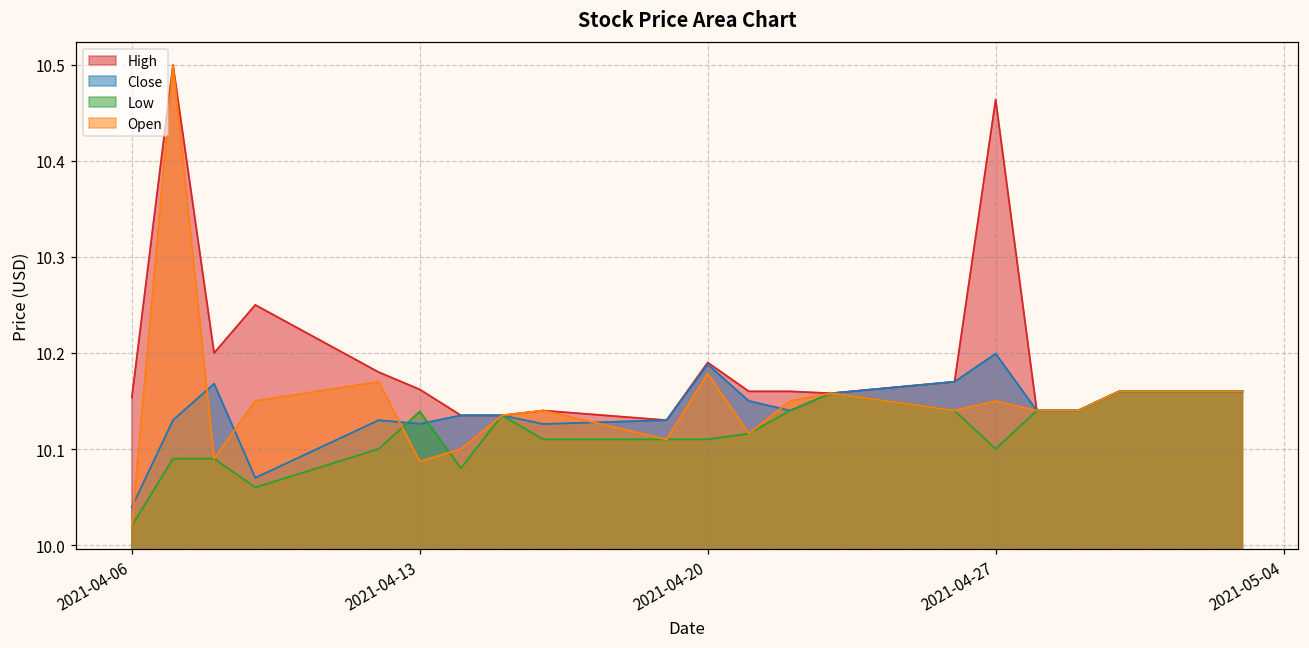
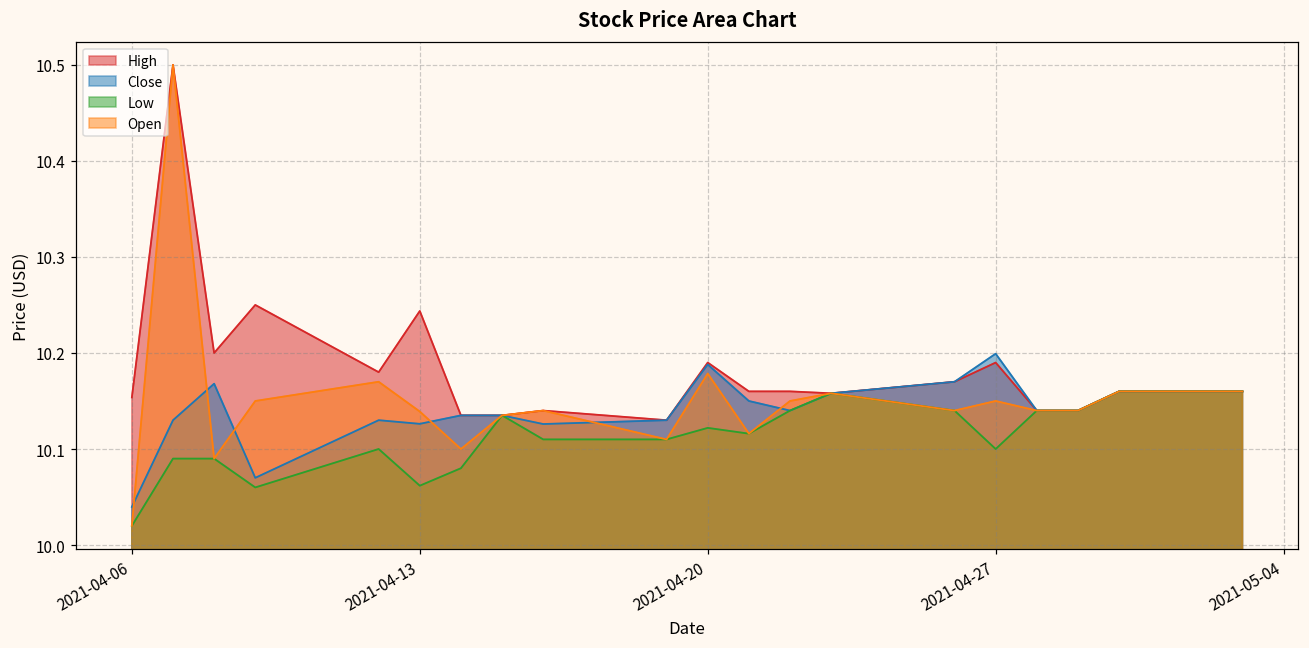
High, 2021-04-13: 10.16 -> 10.24
Low, 2021-04-13: 10.14 -> 10.06
Open, 2021-04-13: 10.09 -> 10.14
Low, 2021-04-20: 10.11 -> 10.12
High, 2021-04-27: 10.46 -> 10.19
